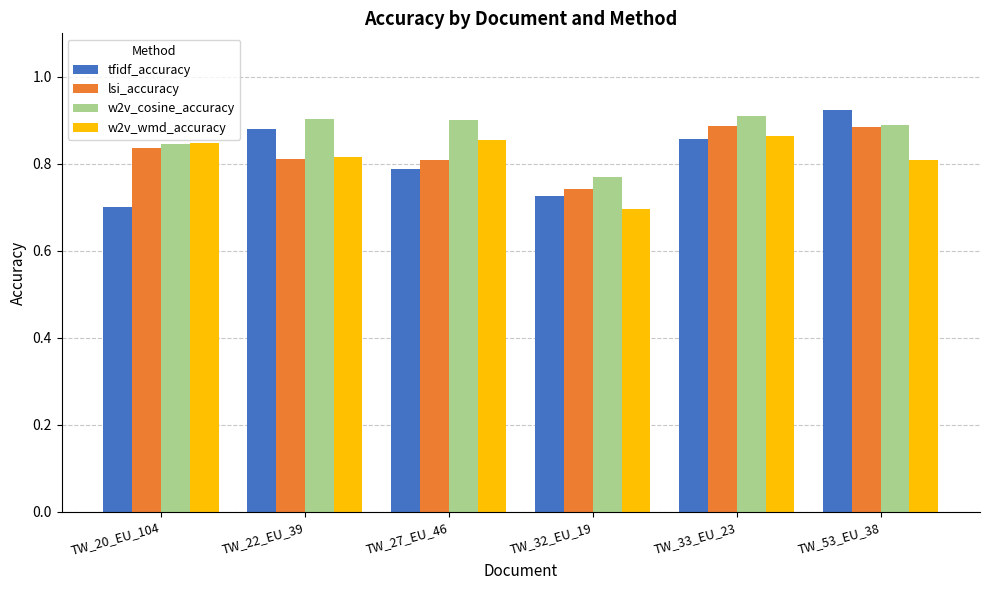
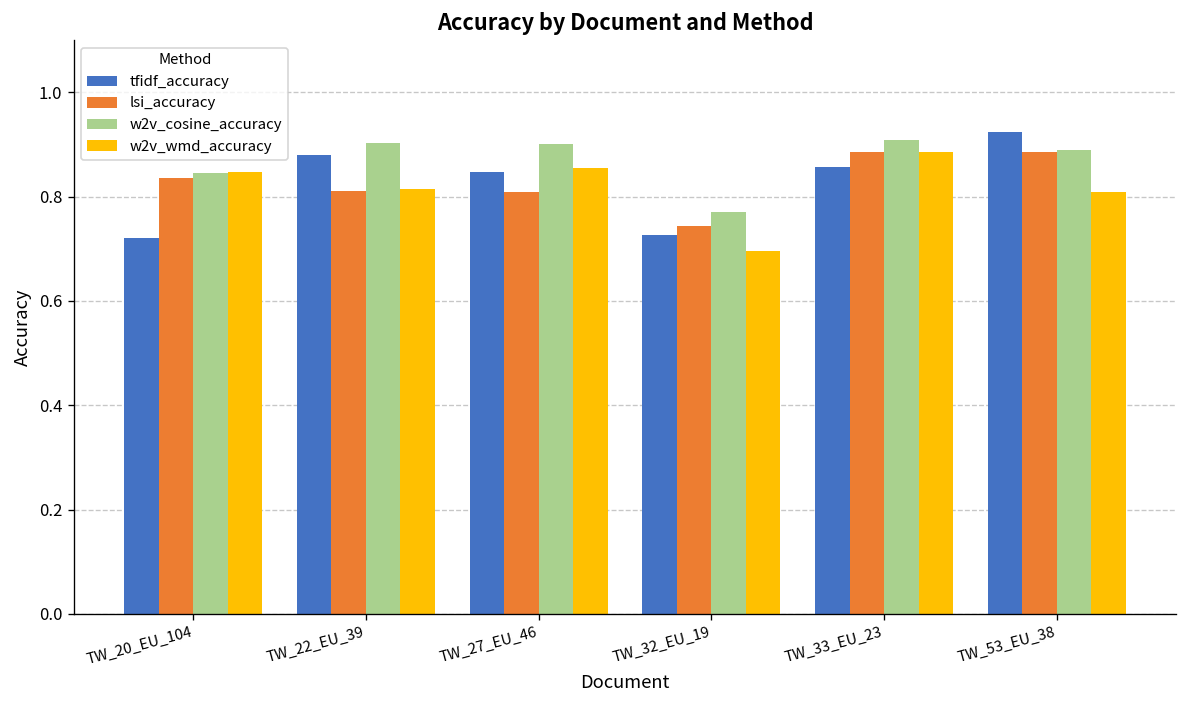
tfidf_accuracy, TW_20_EU_104: 0.70 -> 0.72
tfidf_accuracy, TW_27_EU_46: 0.79 -> 0.85
w2v_wmd_accuracy, TW_33_EU_23: 0.86 -> 0.89
